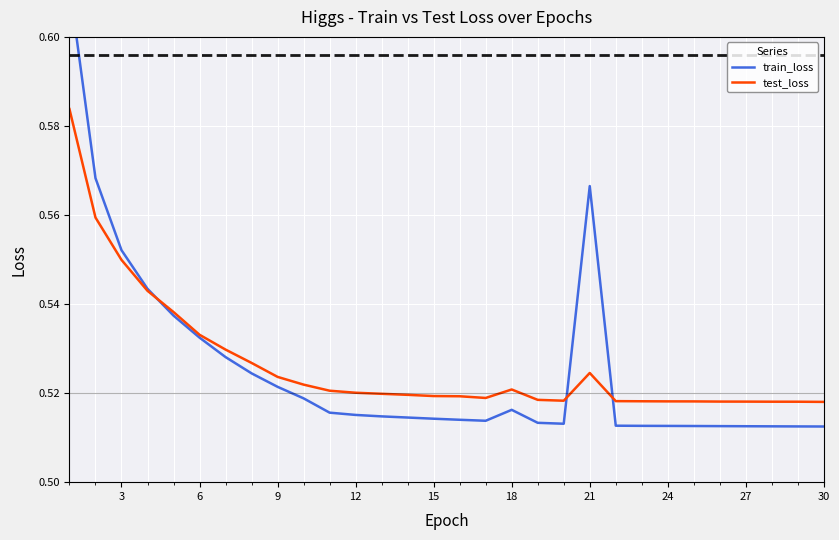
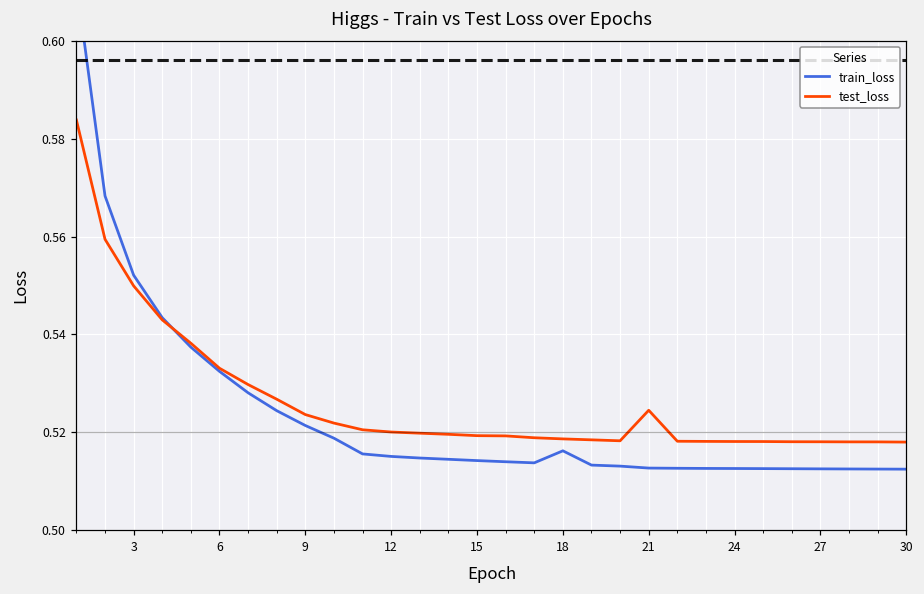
test_loss, 18: 0.521 -> 0.519
train_loss, 21: 0.566 -> 0.513
